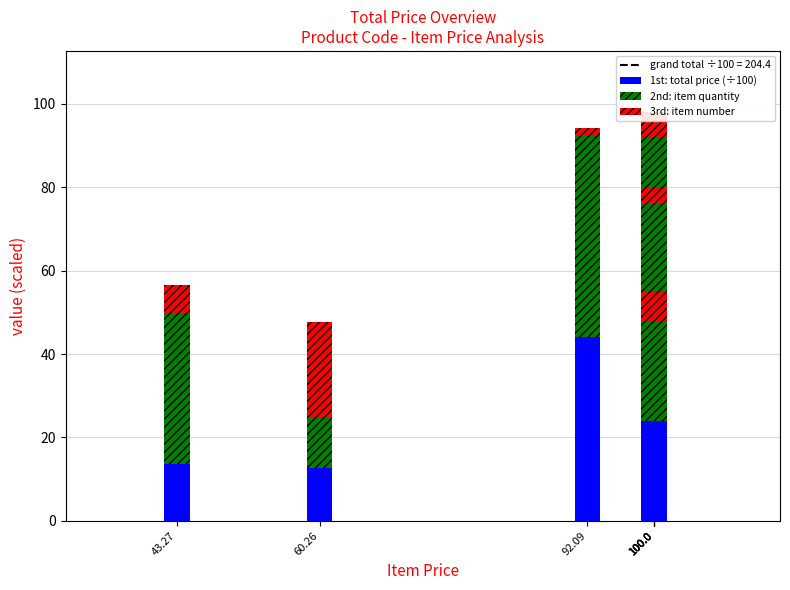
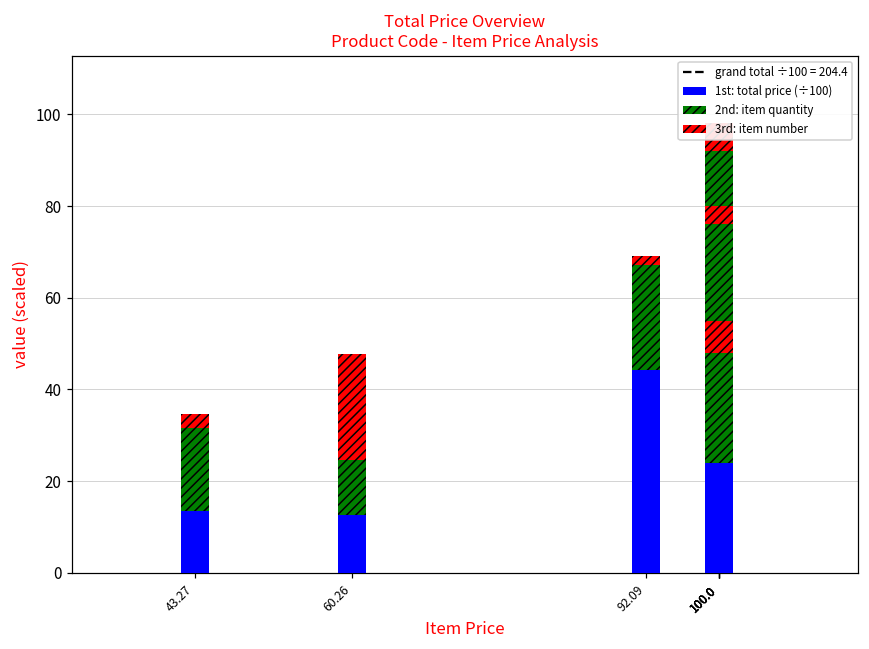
2nd: item quantity, 43.27: 36 -> 18
3rd: item number, 43.27: 7 -> 3
2nd: item quantity, 92.09: 48 -> 23
